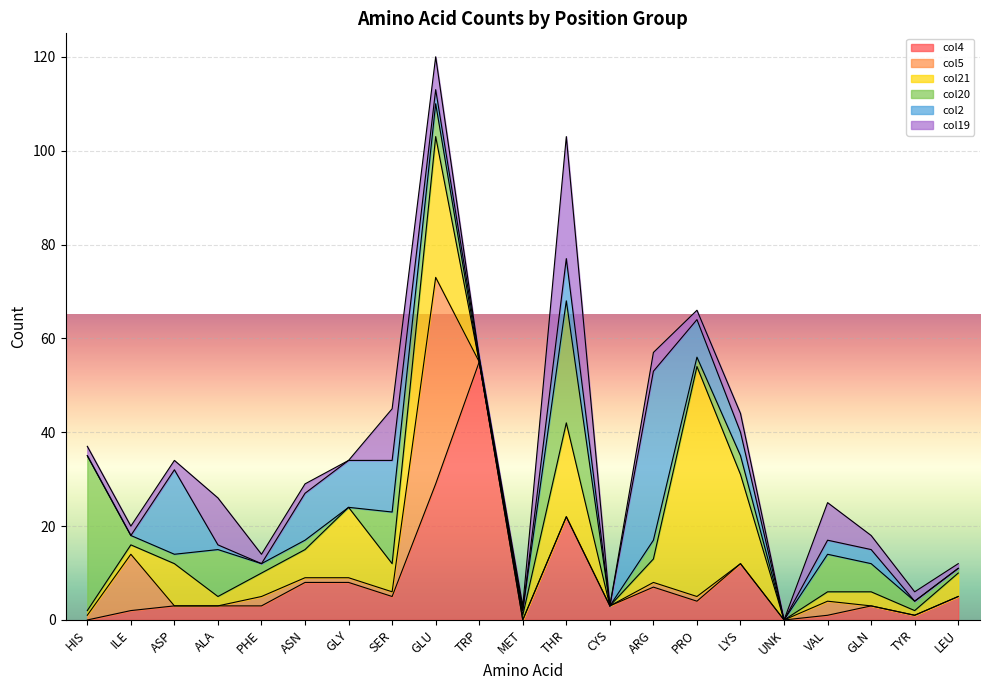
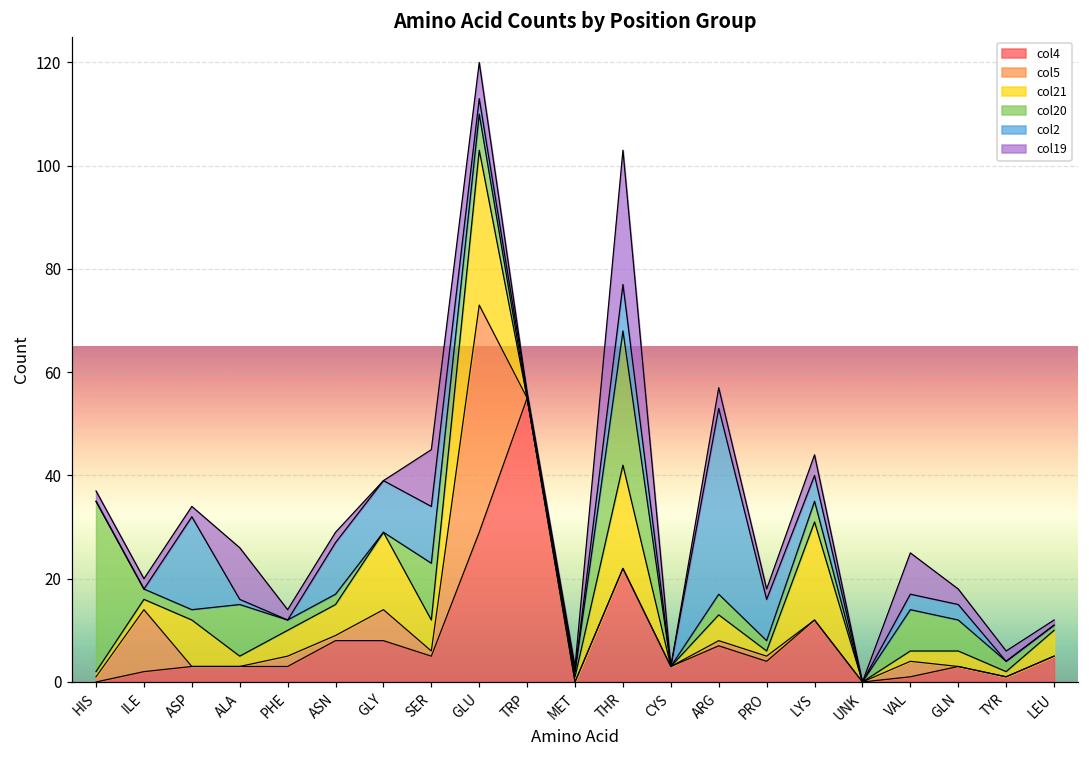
col5, GLY: 1 -> 6
col21, PRO: 49 -> 1
